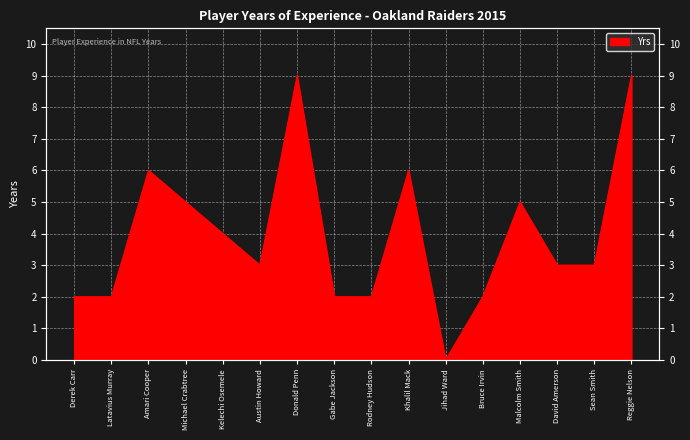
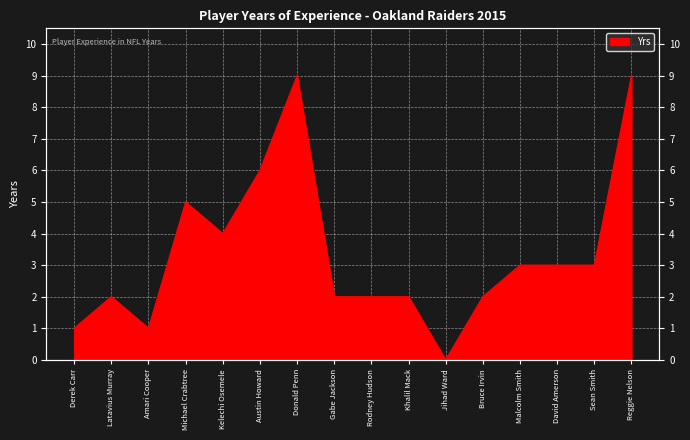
Derek Carr: 2 -> 1
Amari Cooper: 6 -> 1
Austin Howard: 3 -> 6
Khalil Mack: 6 -> 2
Malcolm Smith: 5 -> 3
